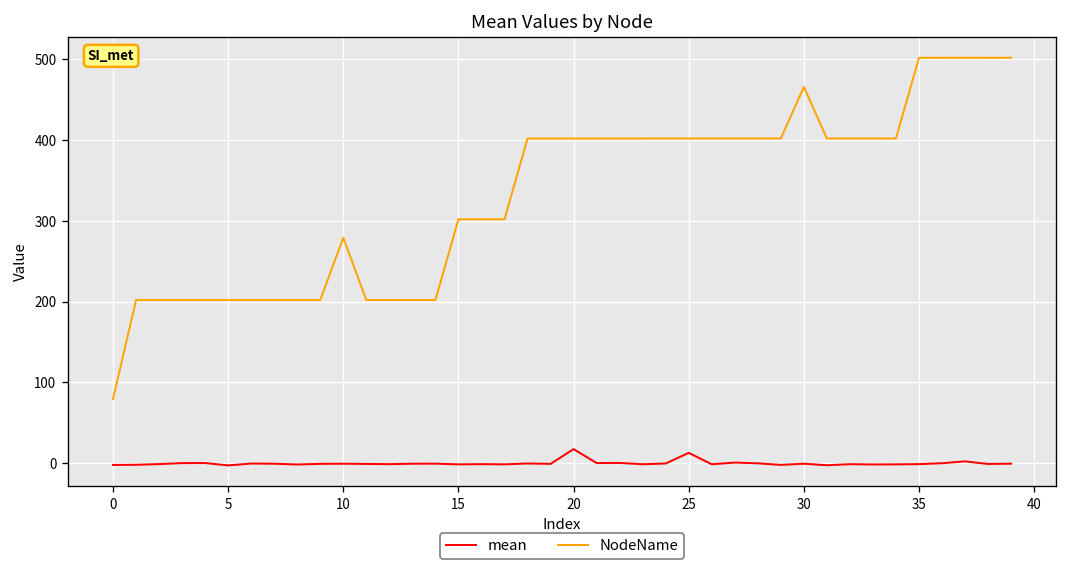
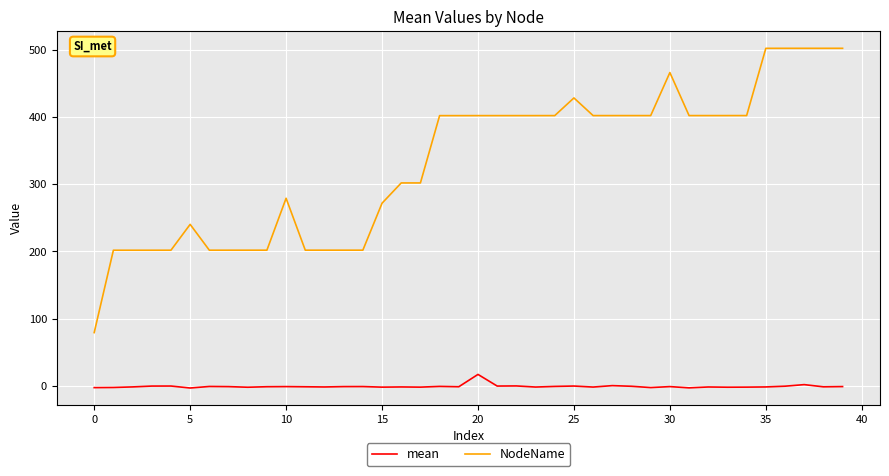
NodeName, 5: 200 -> 240
NodeName, 15: 300 -> 270
mean, 25: 10 -> 0
NodeName, 25: 400 -> 430
